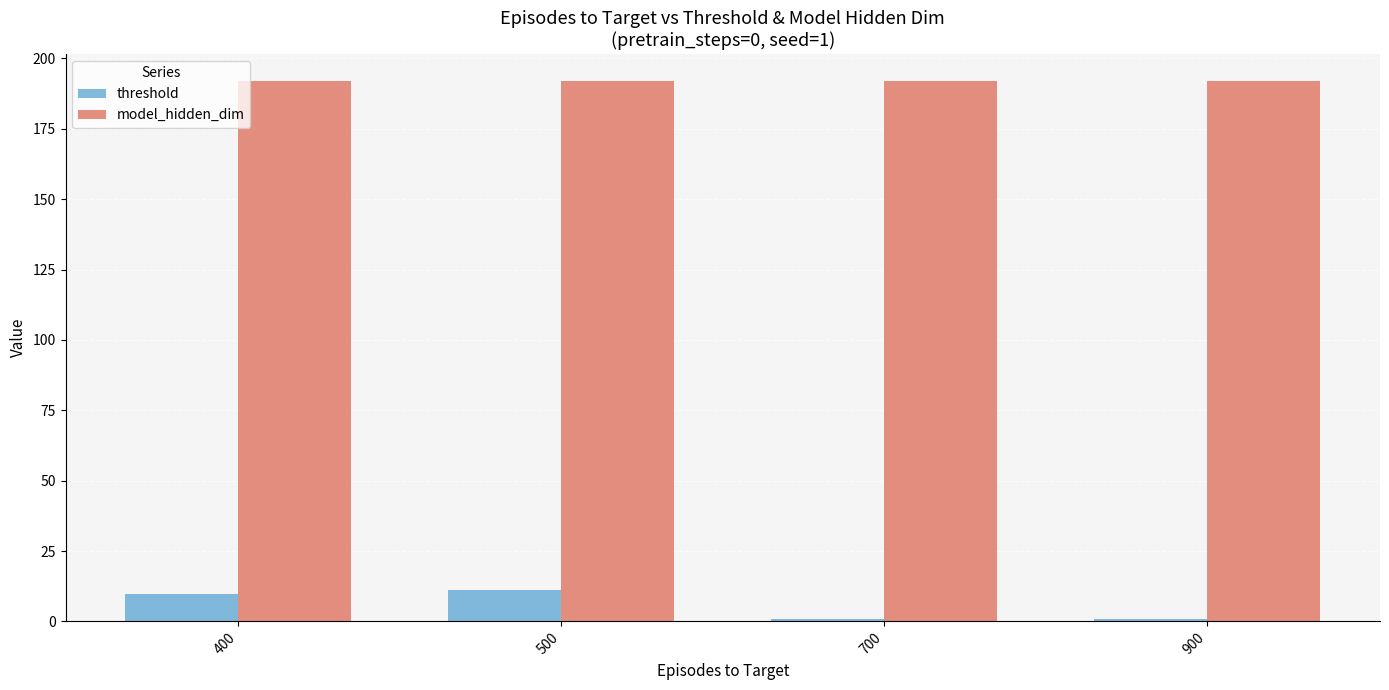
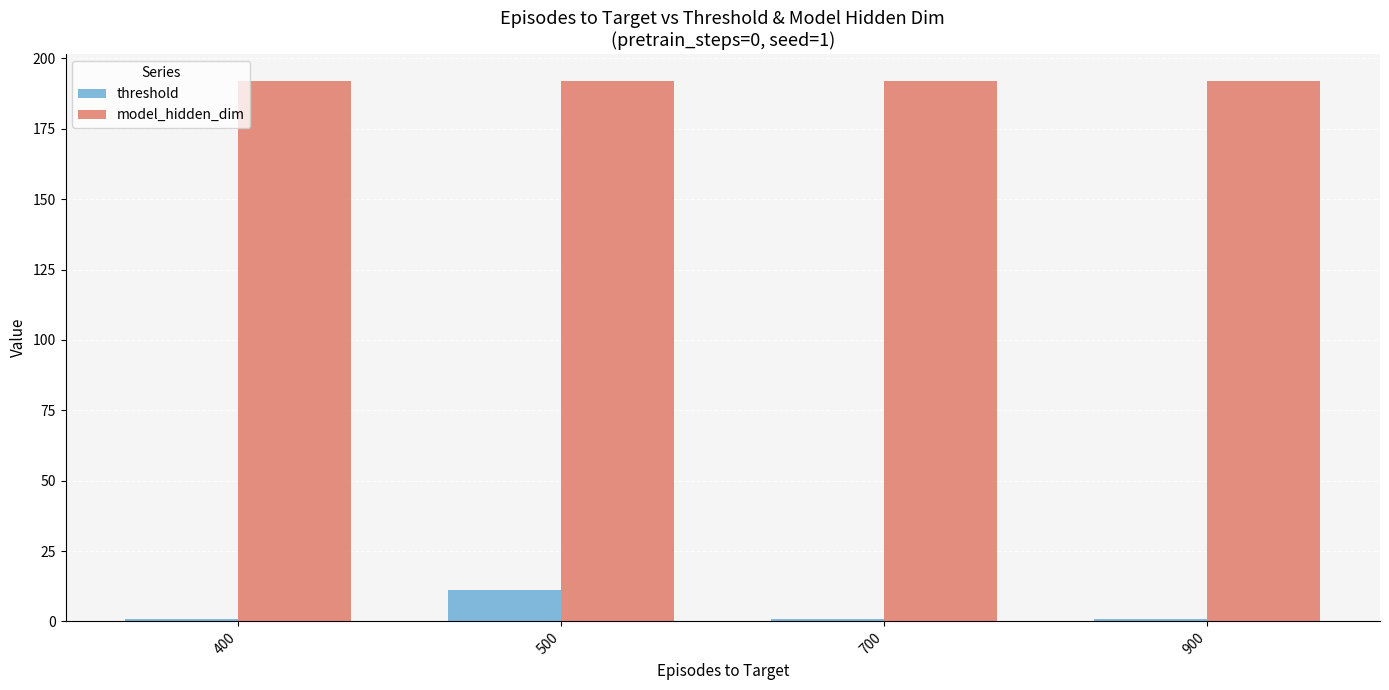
threshold, 400: 10 -> 1
